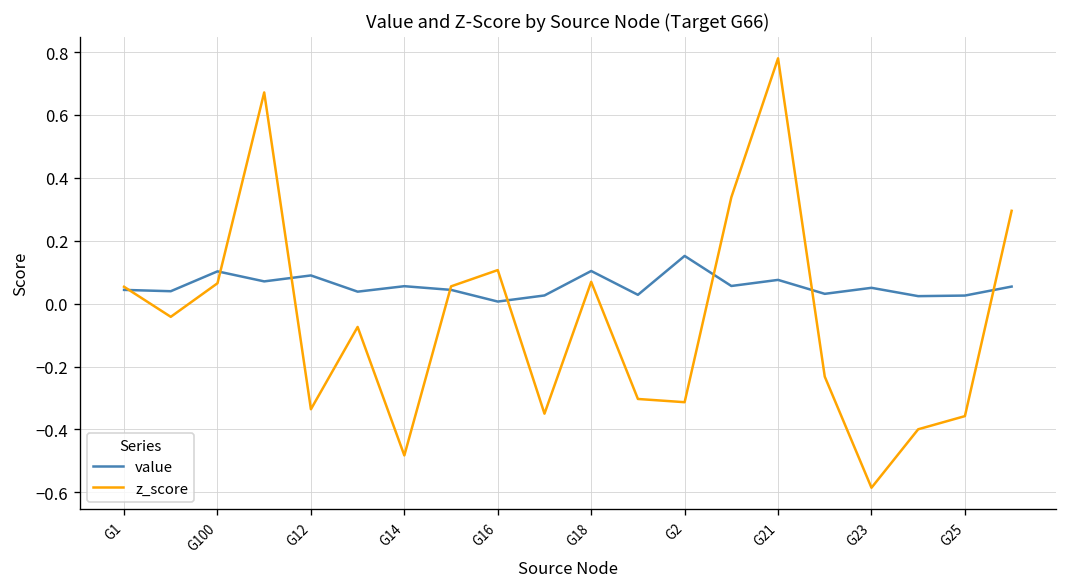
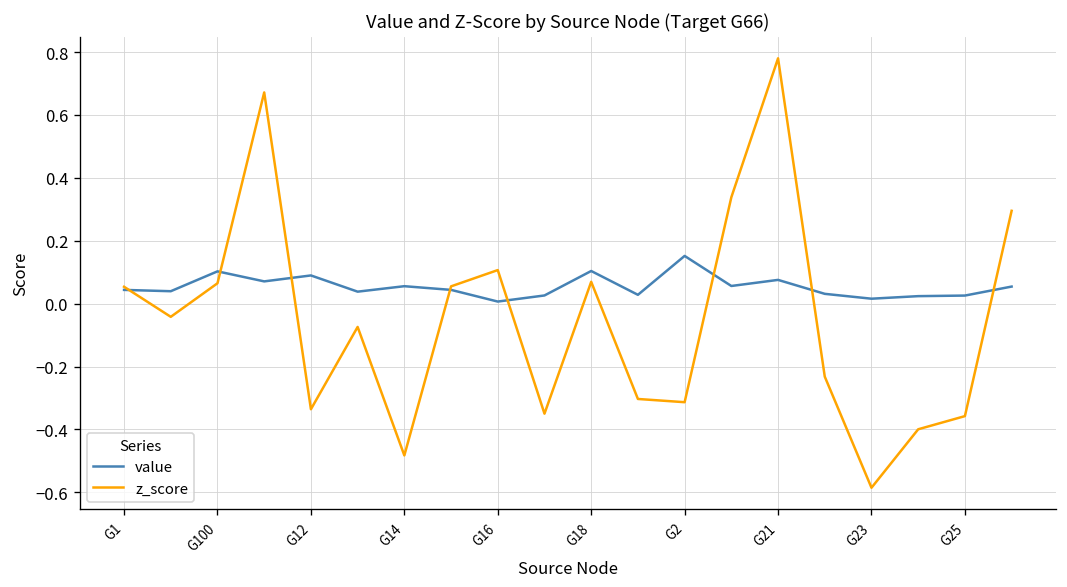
value, G23: 0.05 -> 0.02
